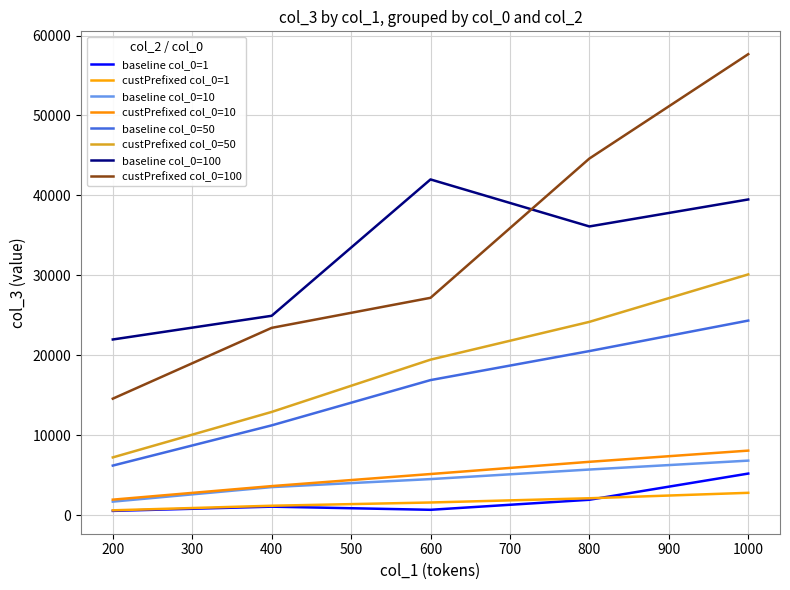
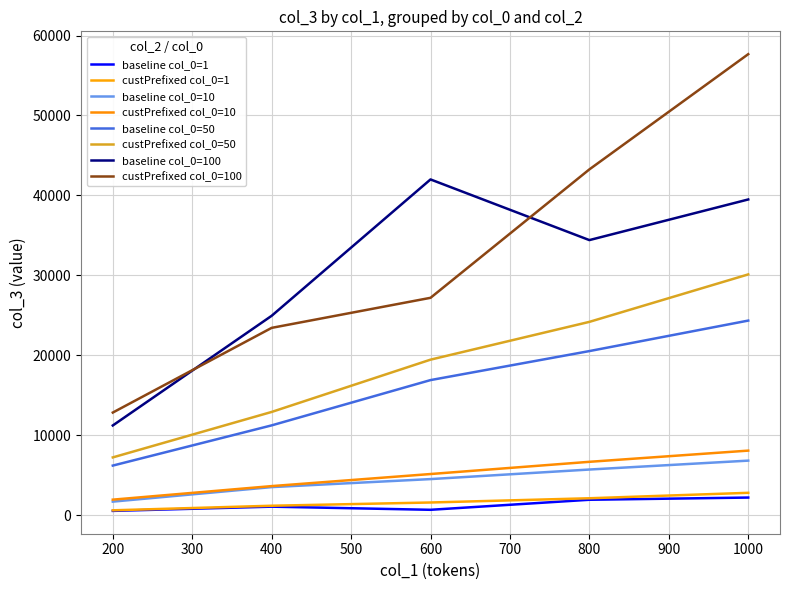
baseline col_0=100, 200: 22000 -> 11000
custPrefixed col_0=100, 200: 15000 -> 13000
baseline col_0=100, 800: 36000 -> 34000
custPrefixed col_0=100, 800: 45000 -> 43000
baseline col_0=1, 1000: 5000 -> 2000
